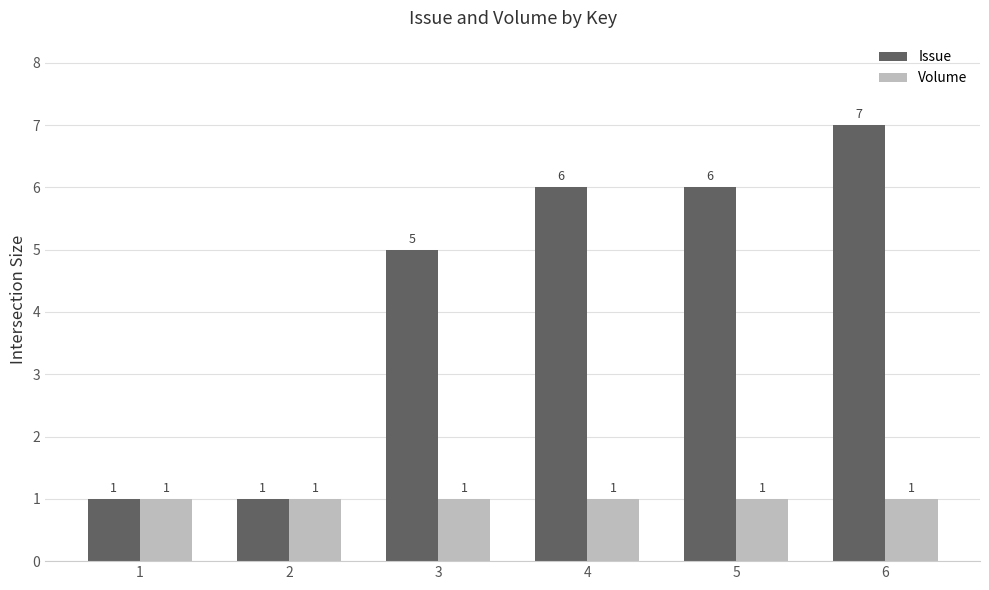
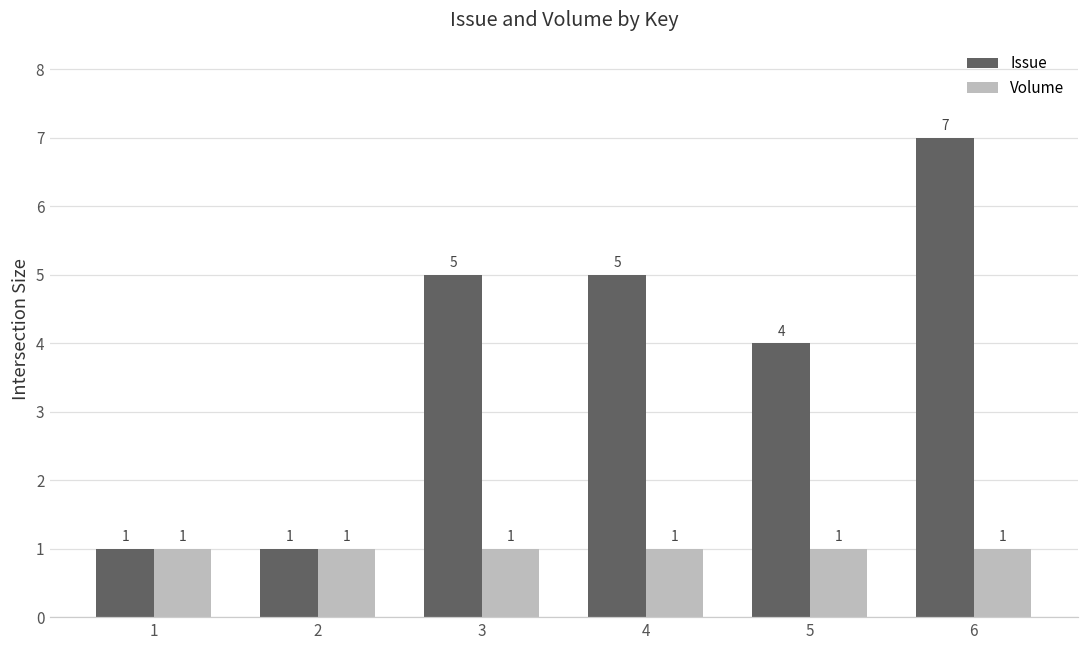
Issue, 4: 6 -> 5
Issue, 5: 6 -> 4
